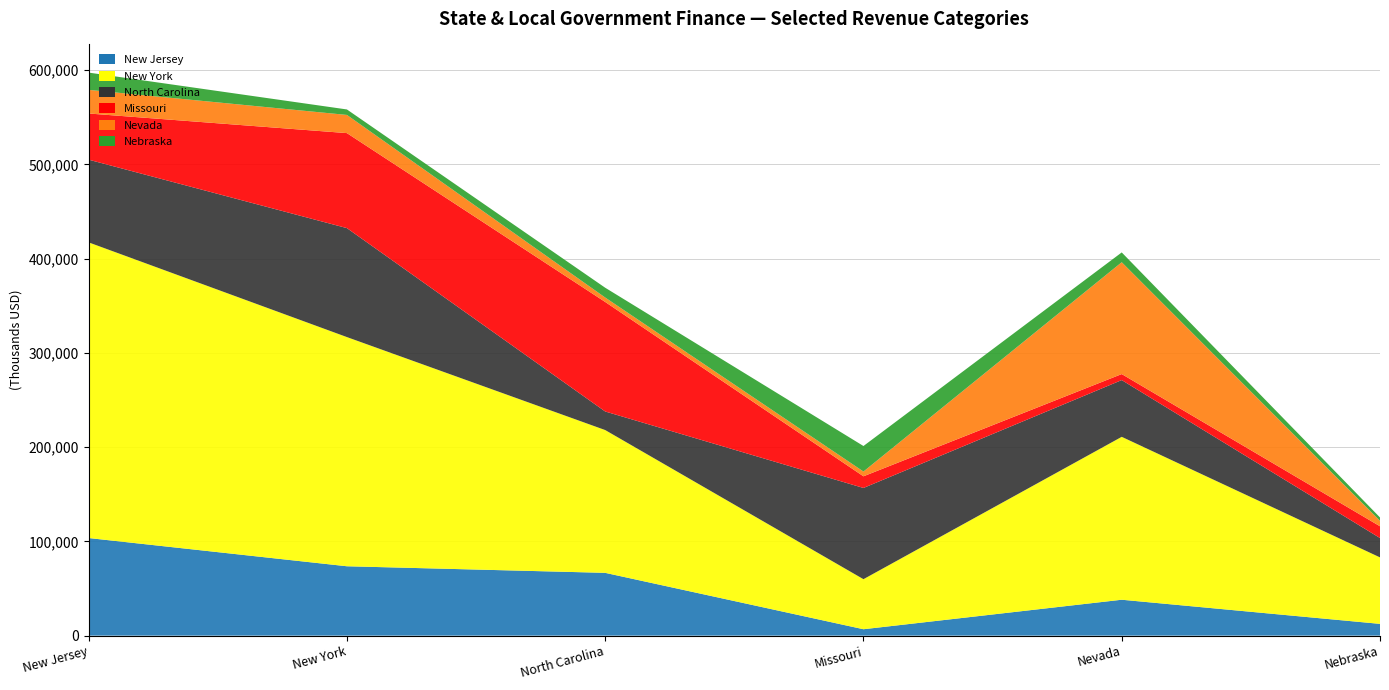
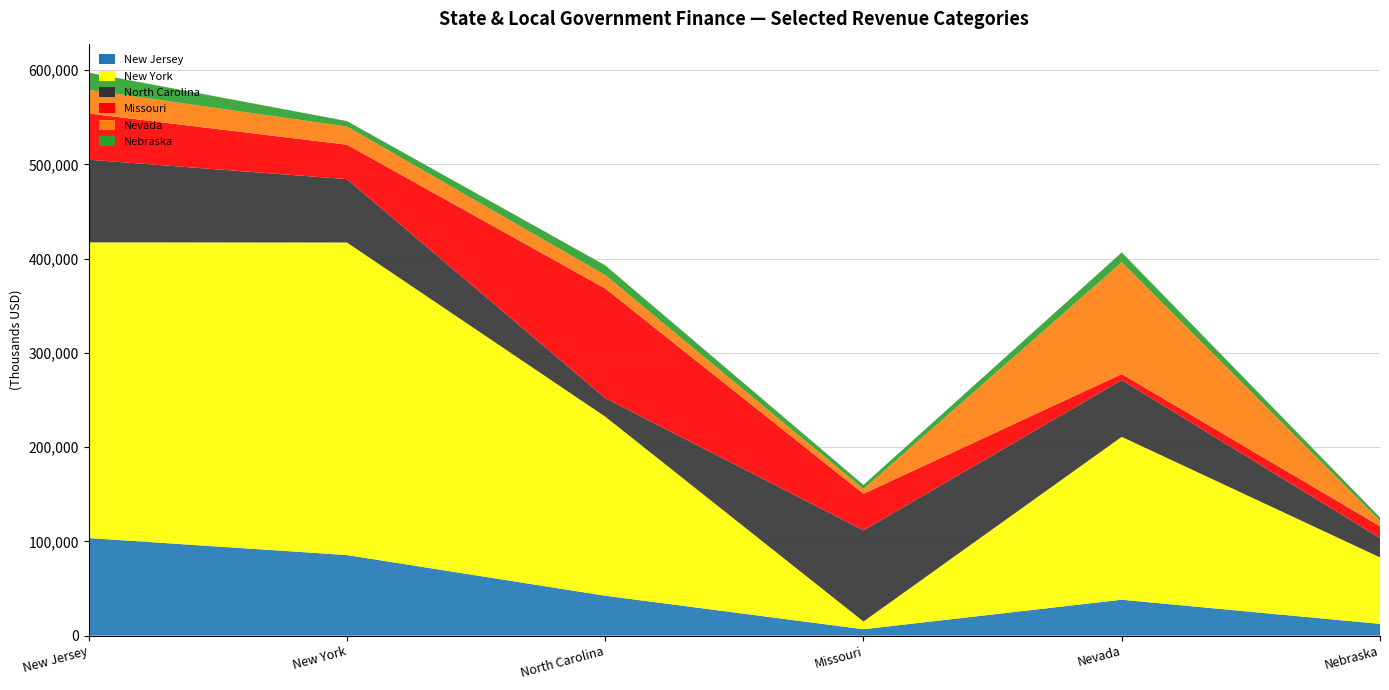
New Jersey, New York: 70,000 -> 90,000
New York, New York: 240,000 -> 330,000
North Carolina, New York: 120,000 -> 70,000
Missouri, New York: 100,000 -> 40,000
New Jersey, North Carolina: 70,000 -> 40,000
New York, North Carolina: 150,000 -> 190,000
Nevada, North Carolina: 0 -> 10,000
New York, Missouri: 50,000 -> 10,000
Missouri, Missouri: 10,000 -> 40,000
Nebraska, Missouri: 30,000 -> 0
